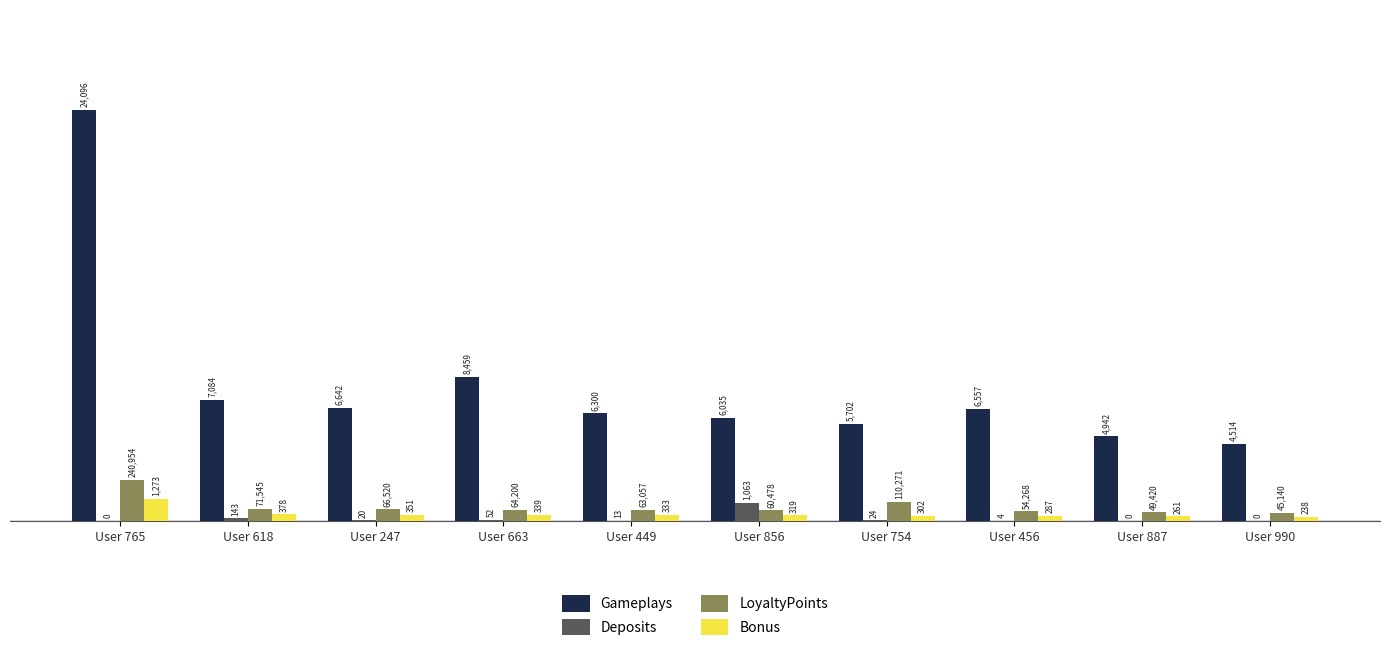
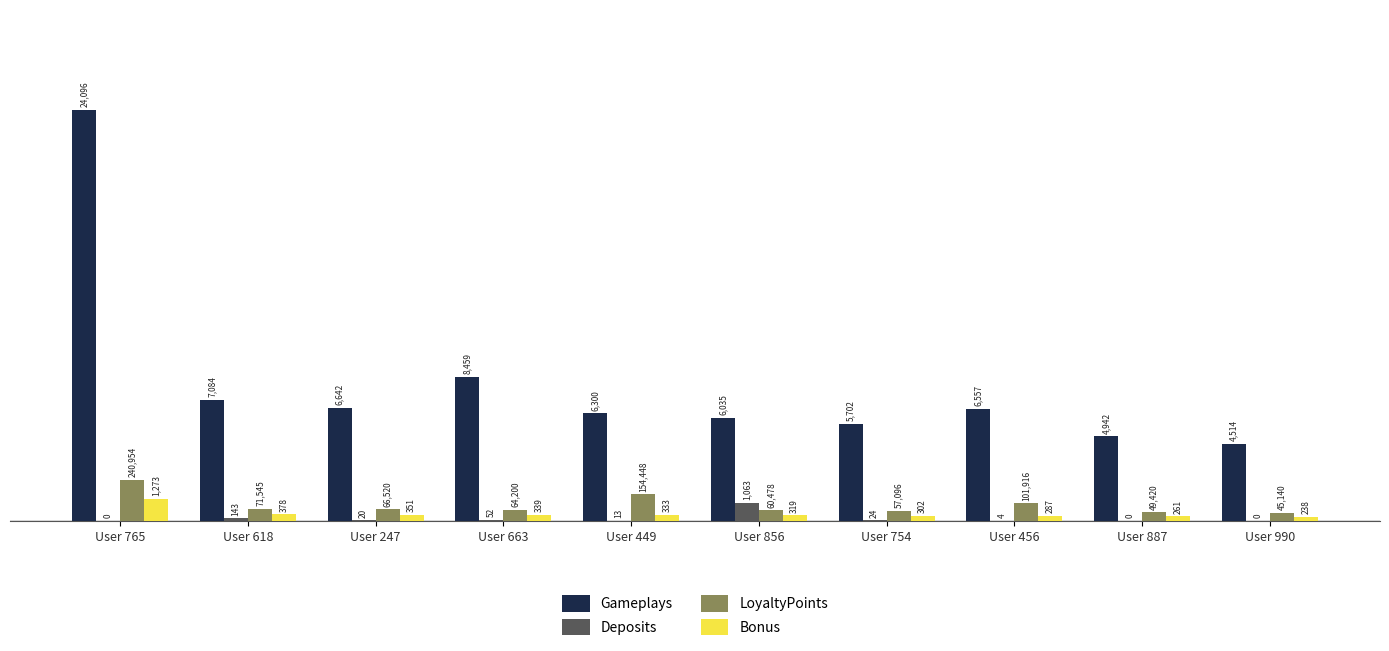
LoyaltyPoints, User 449: 63,057 -> 154,448
LoyaltyPoints, User 754: 110,271 -> 57,096
LoyaltyPoints, User 456: 54,268 -> 101,916
